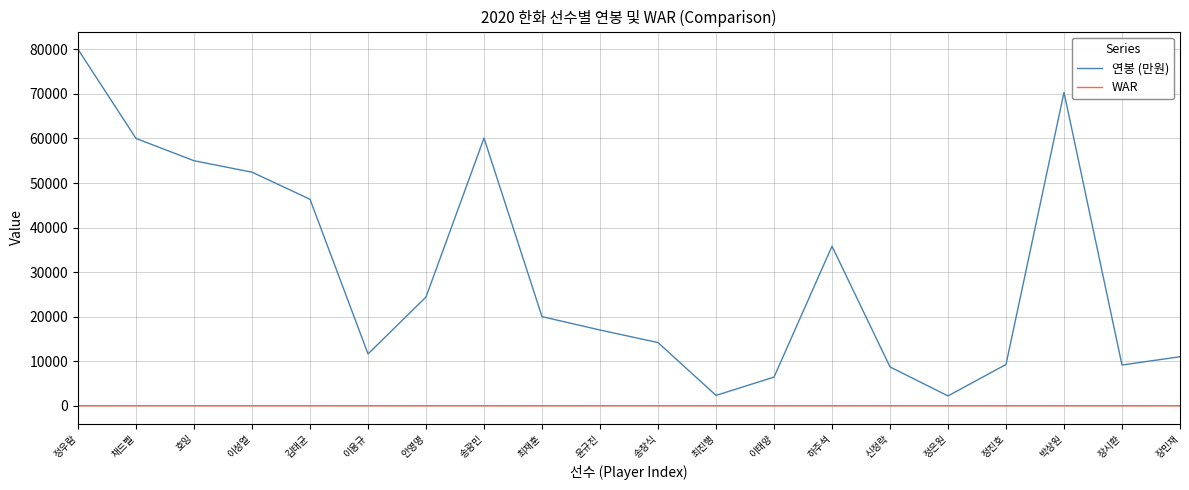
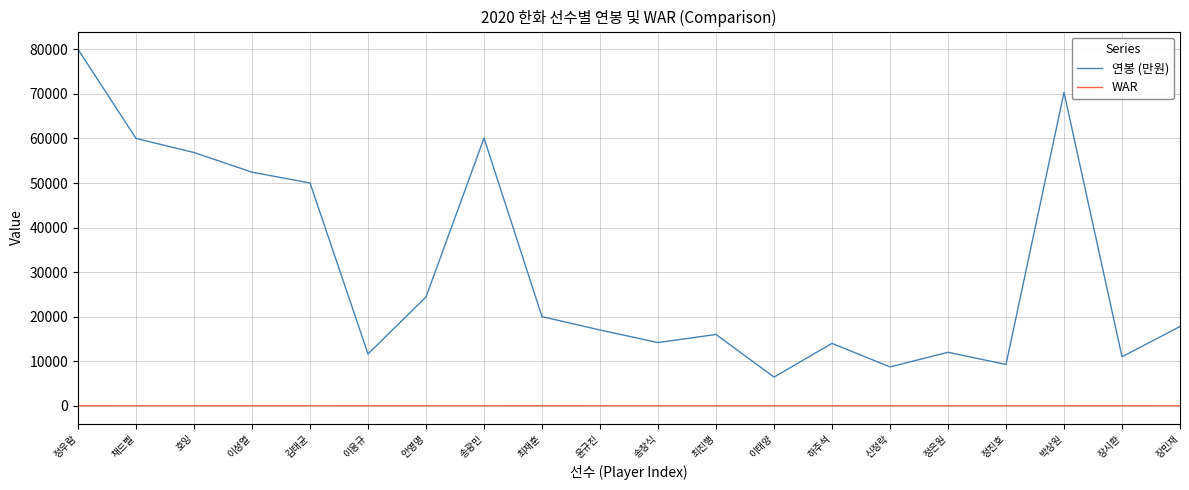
연봉 (만원), 호잉: 55000 -> 57000
연봉 (만원), 김태균: 46000 -> 50000
연봉 (만원), 최진행: 2000 -> 16000
연봉 (만원), 하주석: 36000 -> 14000
연봉 (만원), 정은원: 2000 -> 12000
연봉 (만원), 장시환: 9000 -> 11000
연봉 (만원), 장민재: 11000 -> 18000
